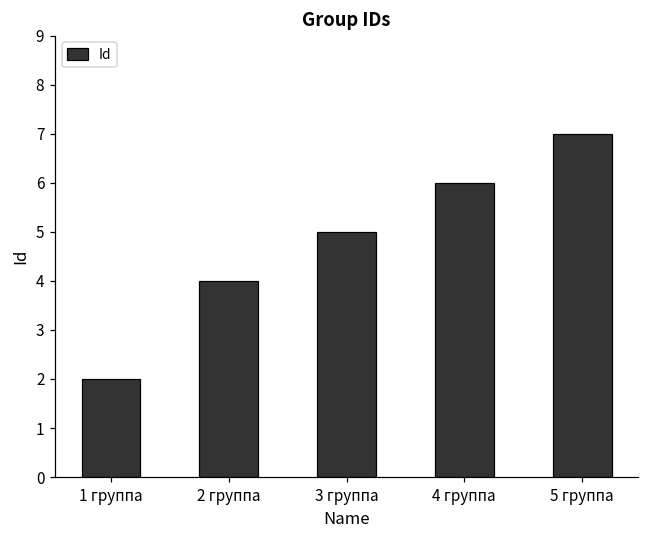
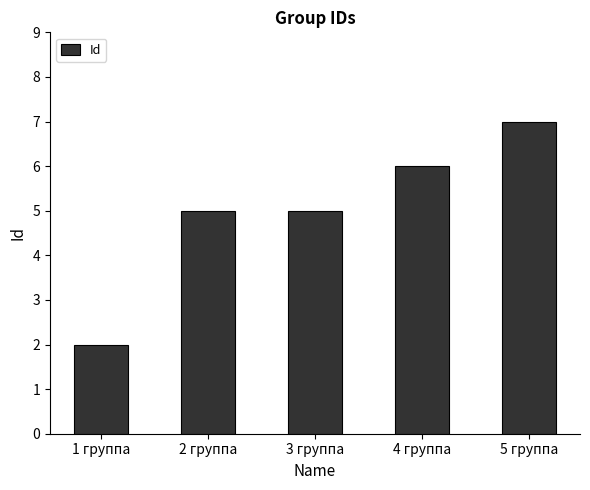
2 группа: 4 -> 5
